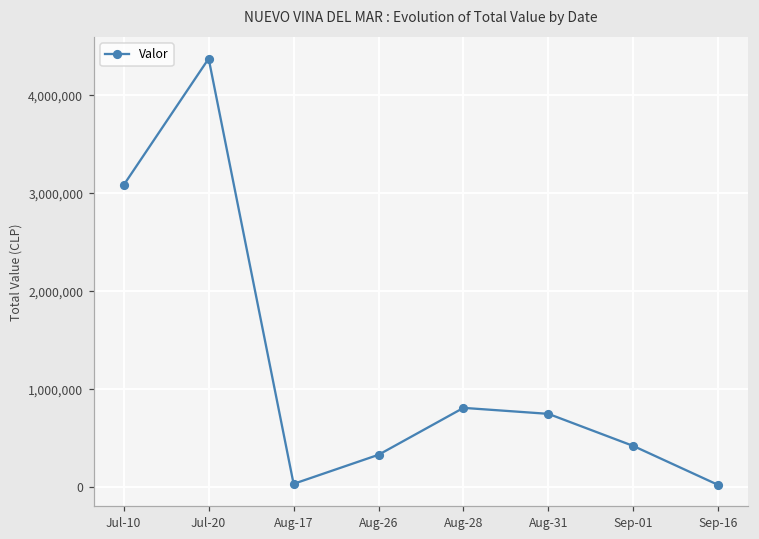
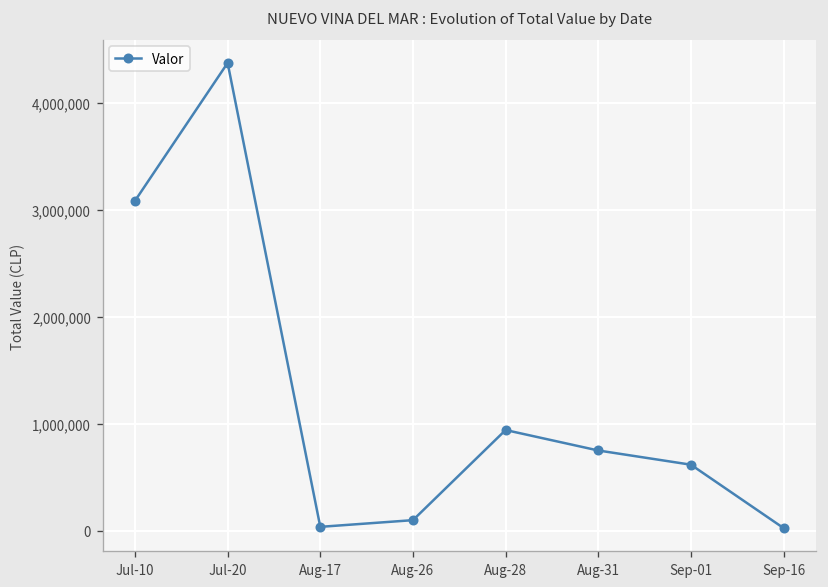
Aug-26: 300,000 -> 100,000
Aug-28: 800,000 -> 900,000
Sep-01: 400,000 -> 600,000
